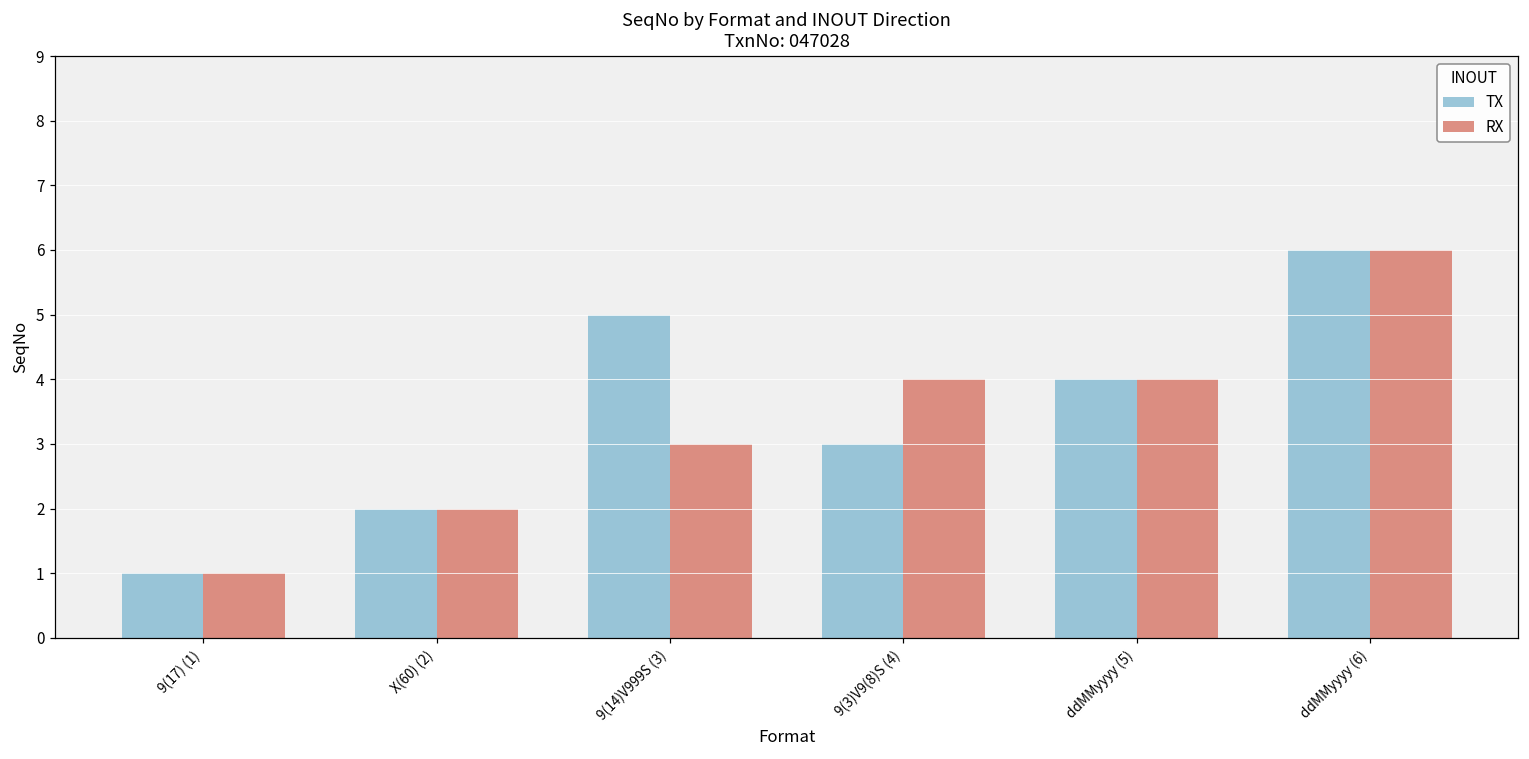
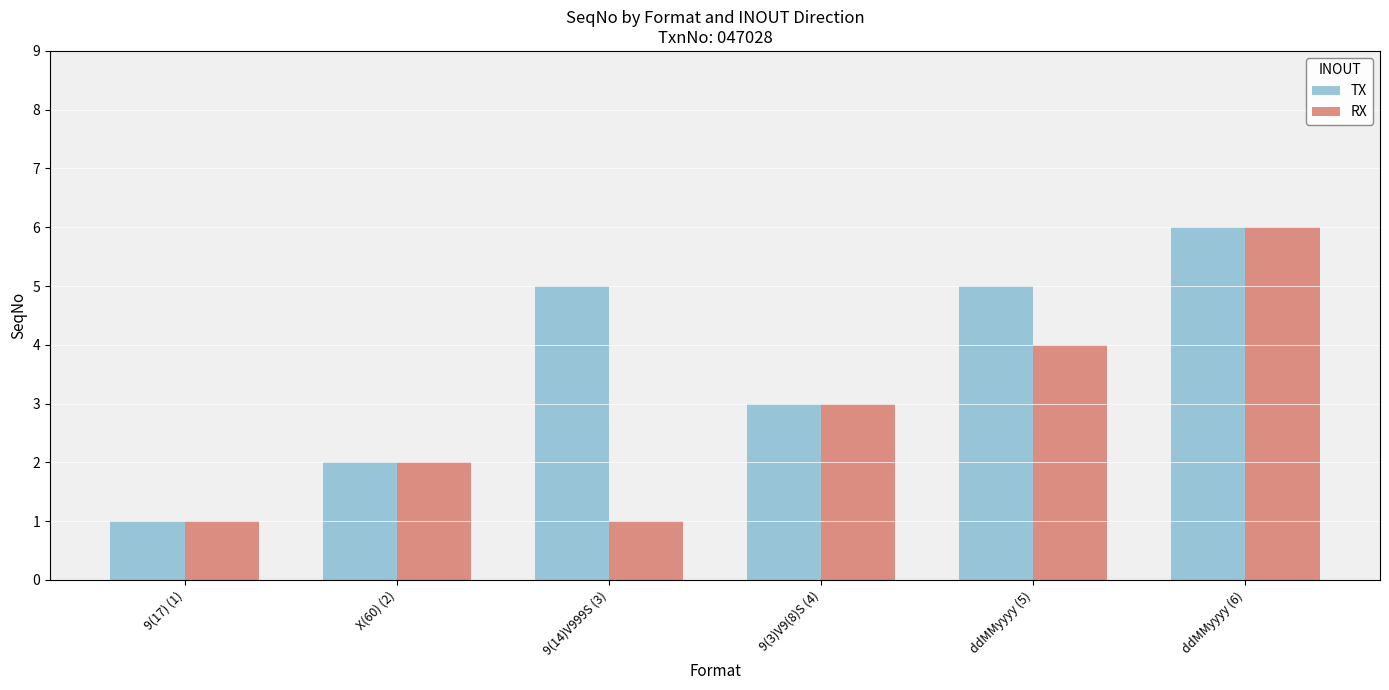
RX, 9(14)V999S (3): 3 -> 1
RX, 9(3)V9(8)S (4): 4 -> 3
TX, ddMMyyyy (5): 4 -> 5
